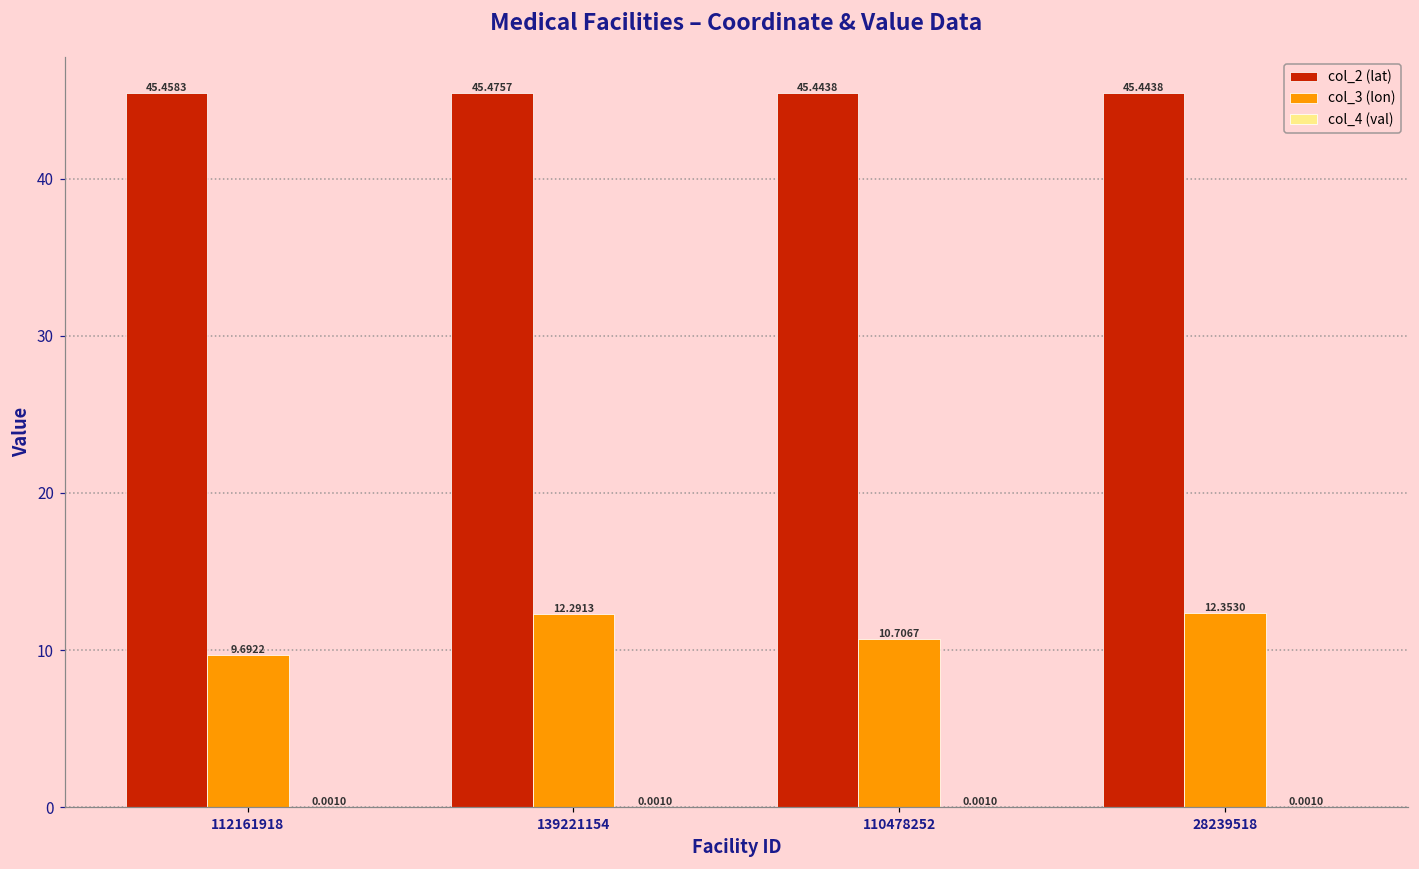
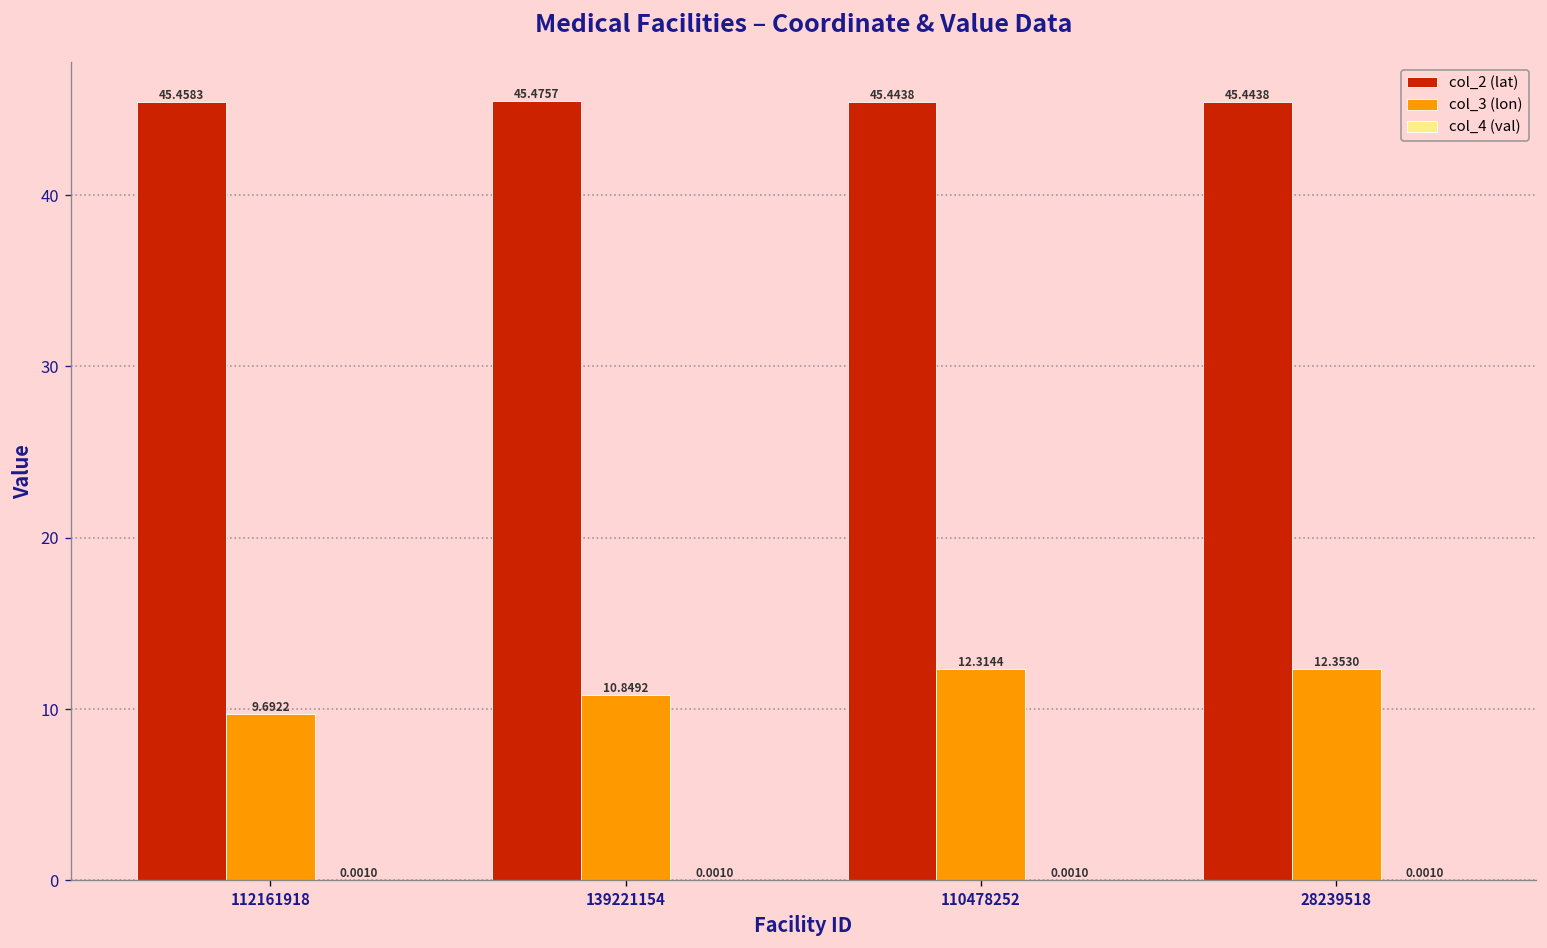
col_3 (lon), 139221154: 12.2913 -> 10.8492
col_3 (lon), 110478252: 10.7067 -> 12.3144
